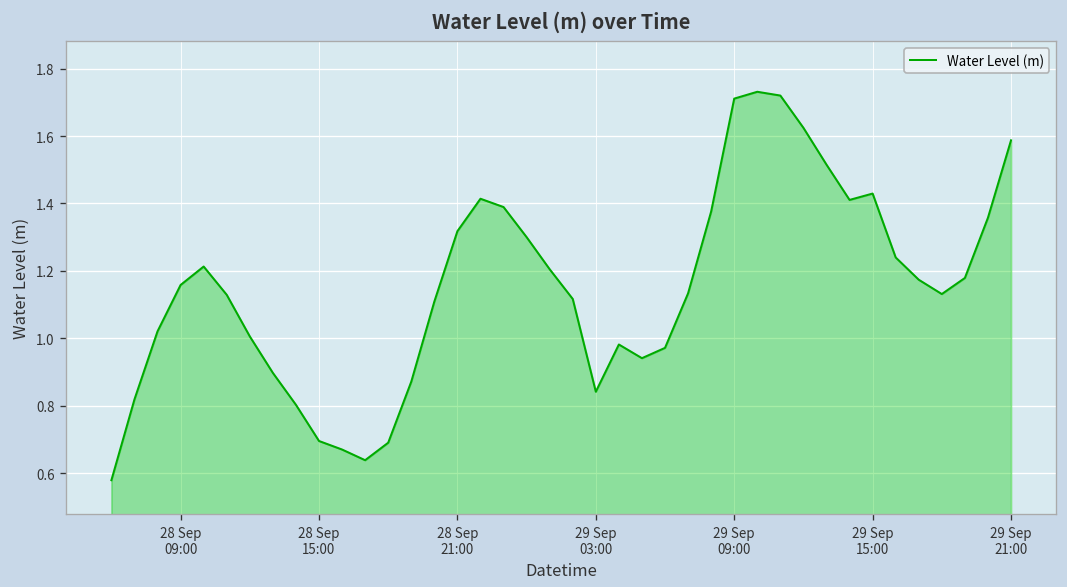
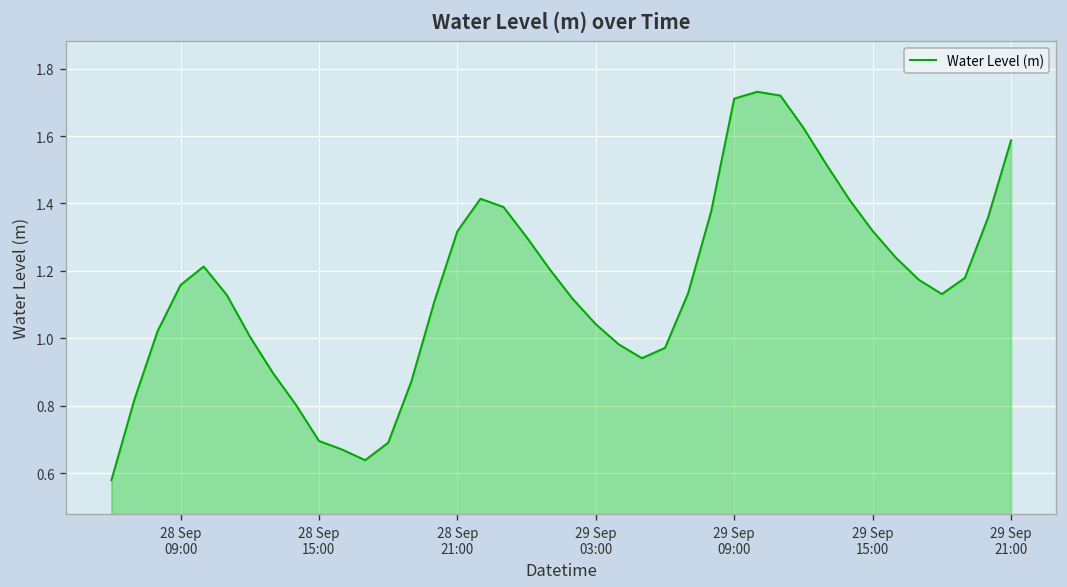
29 Sep 03:00: 0.84 -> 1.04
29 Sep 15:00: 1.43 -> 1.32
